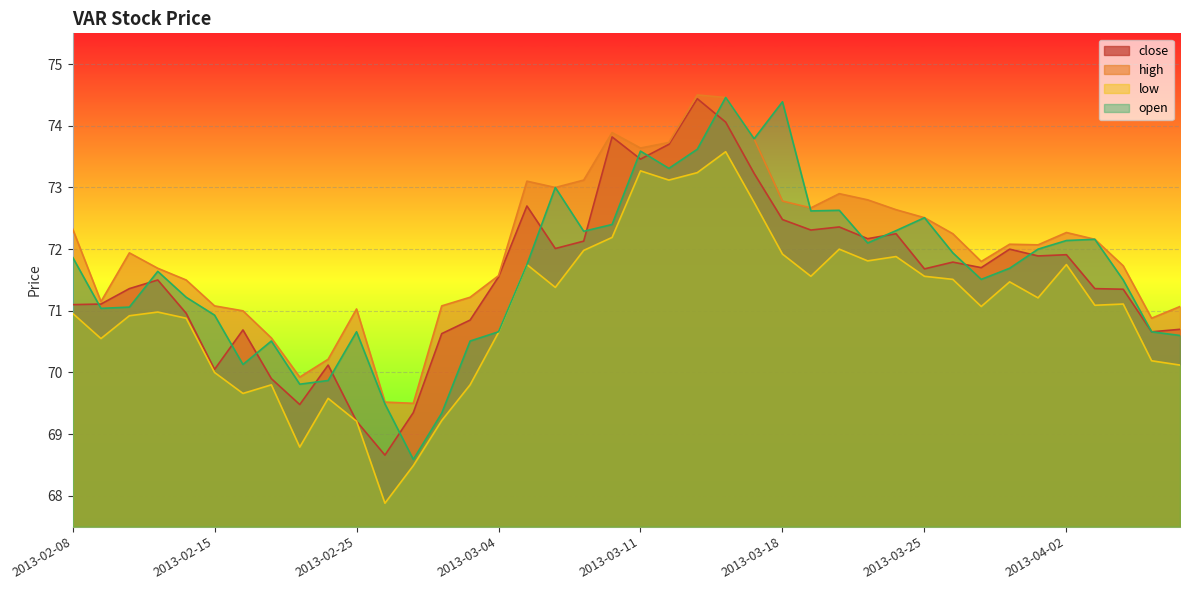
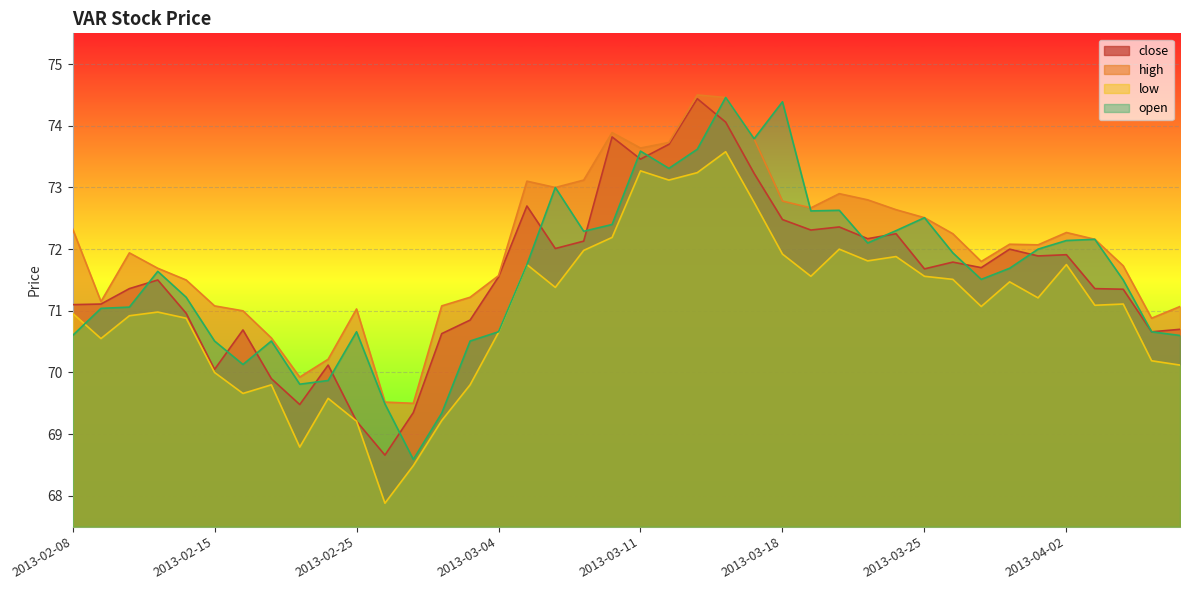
open, 2013-02-08: 71.9 -> 70.6
open, 2013-02-15: 70.9 -> 70.5
